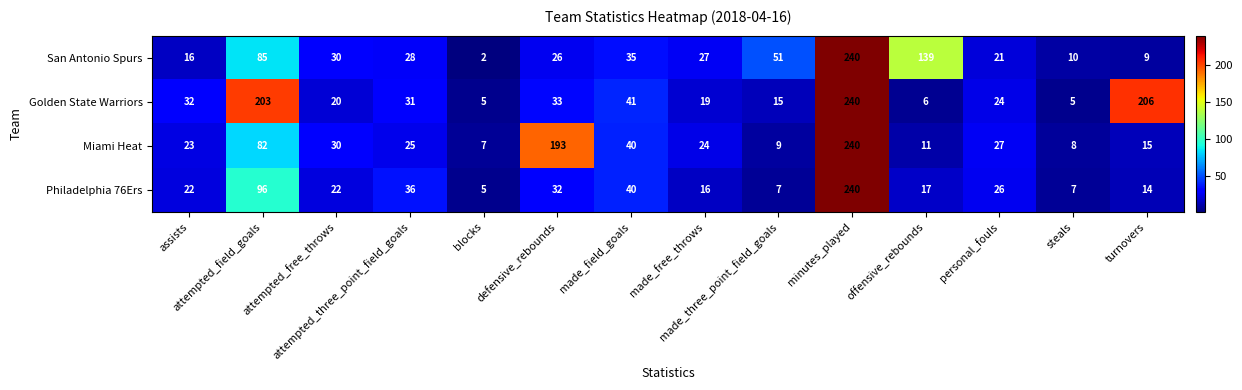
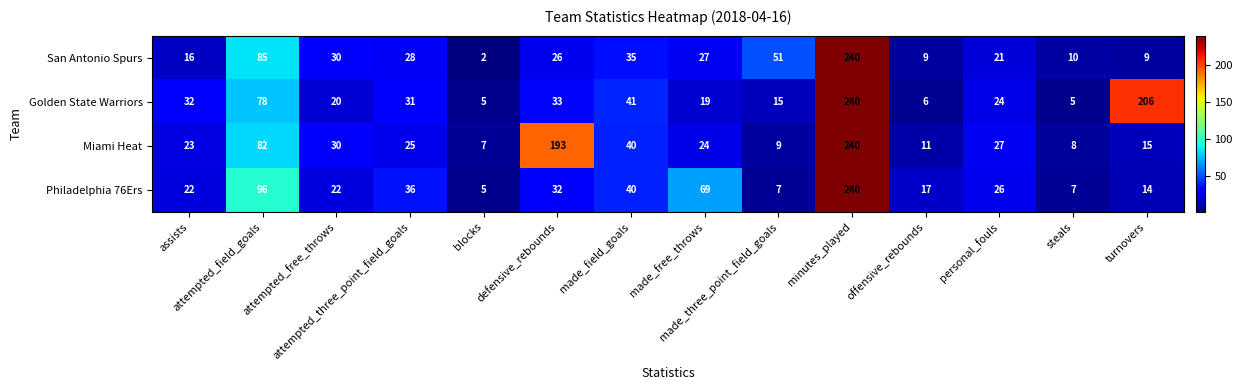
San Antonio Spurs, offensive_rebounds: 139 -> 9
Golden State Warriors, attempted_field_goals: 203 -> 78
Philadelphia 76Ers, made_free_throws: 16 -> 69
